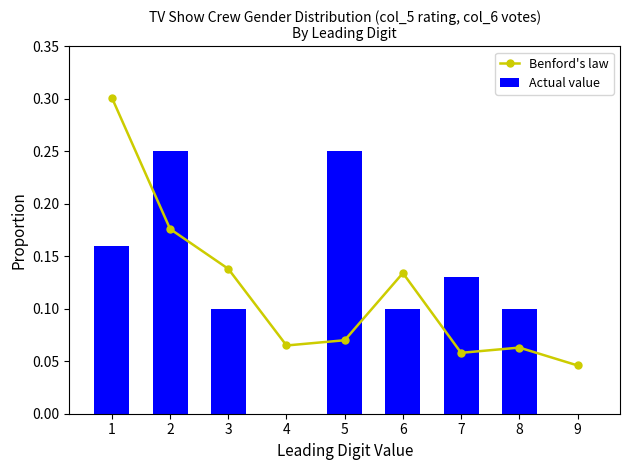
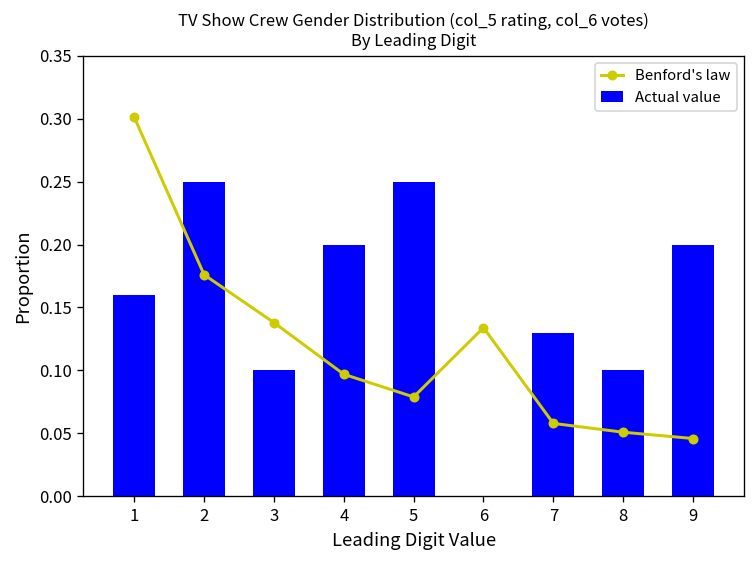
Benford's law, 4: 0.065 -> 0.097
Actual value, 4: 0.0 -> 0.2
Benford's law, 5: 0.070 -> 0.079
Actual value, 6: 0.1 -> 0.0
Benford's law, 8: 0.063 -> 0.051
Actual value, 9: 0.0 -> 0.2
